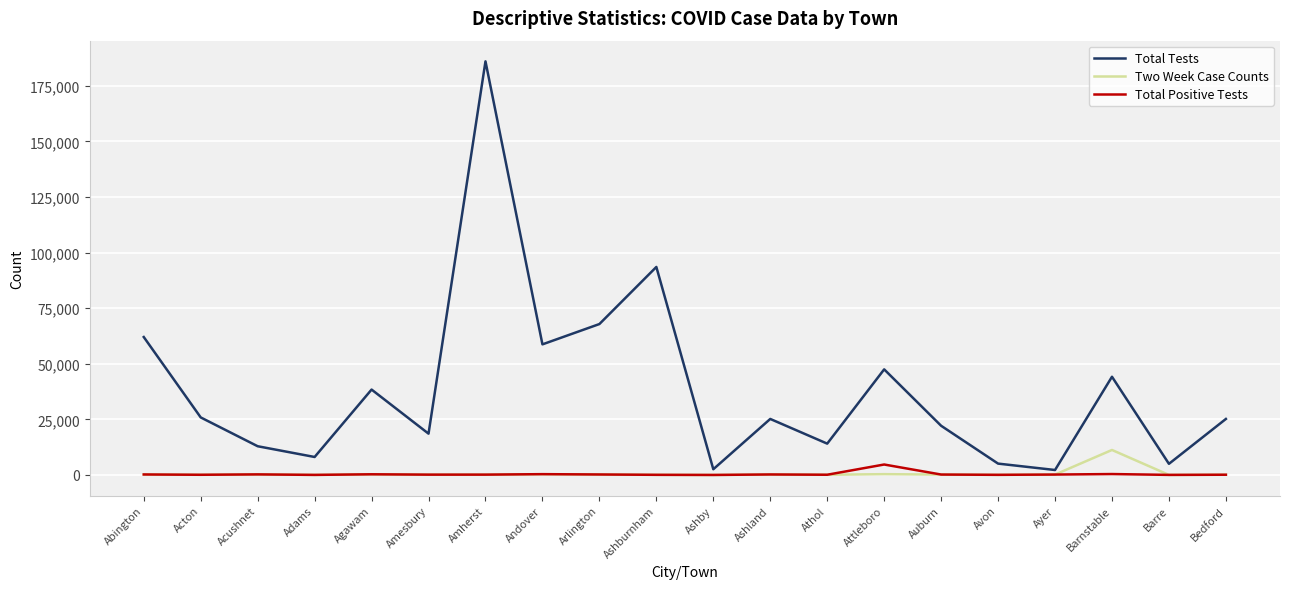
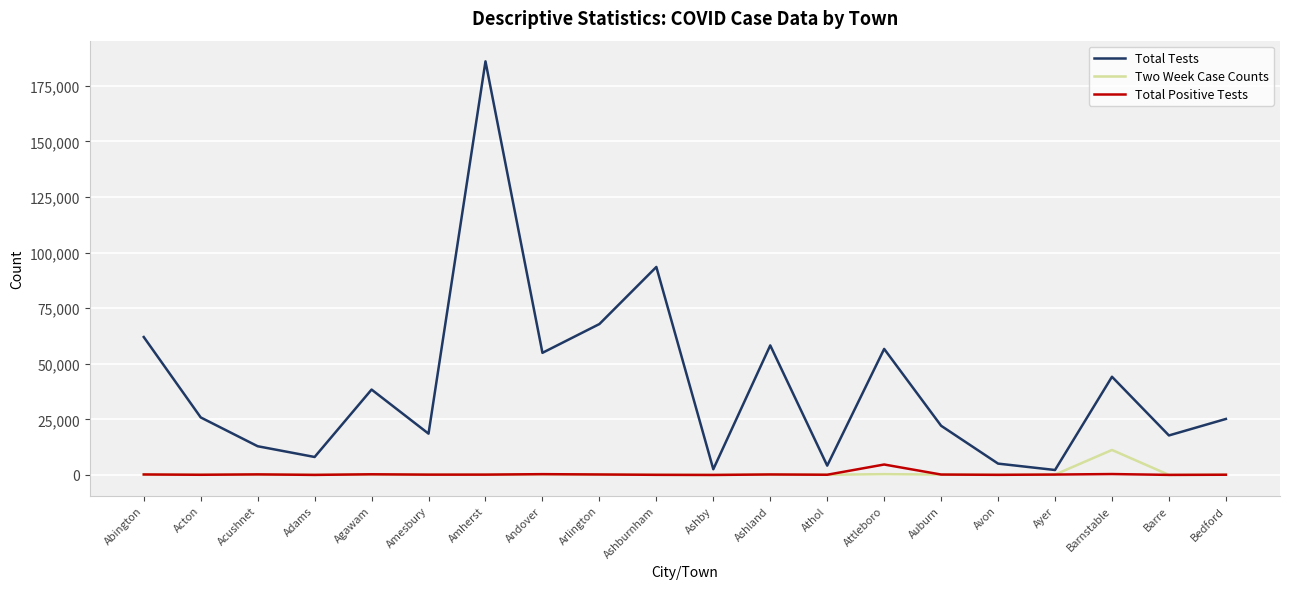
Total Tests, Andover: 59,000 -> 55,000
Total Tests, Ashland: 25,000 -> 58,000
Total Tests, Athol: 14,000 -> 4,000
Total Tests, Attleboro: 47,000 -> 57,000
Total Tests, Barre: 5,000 -> 18,000
